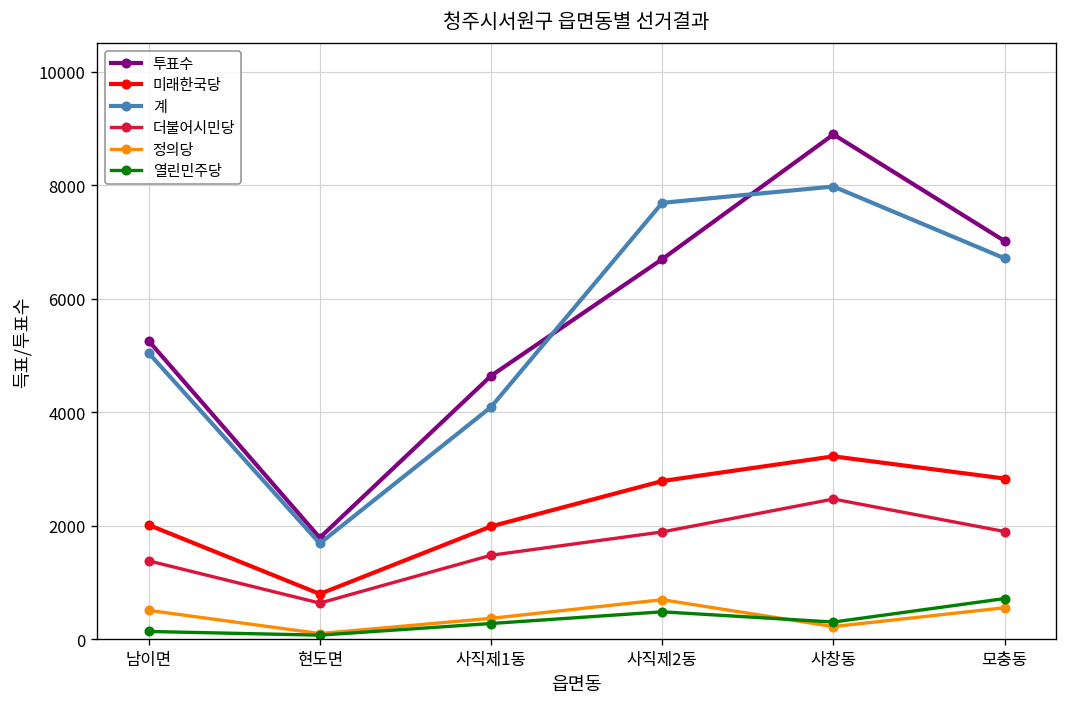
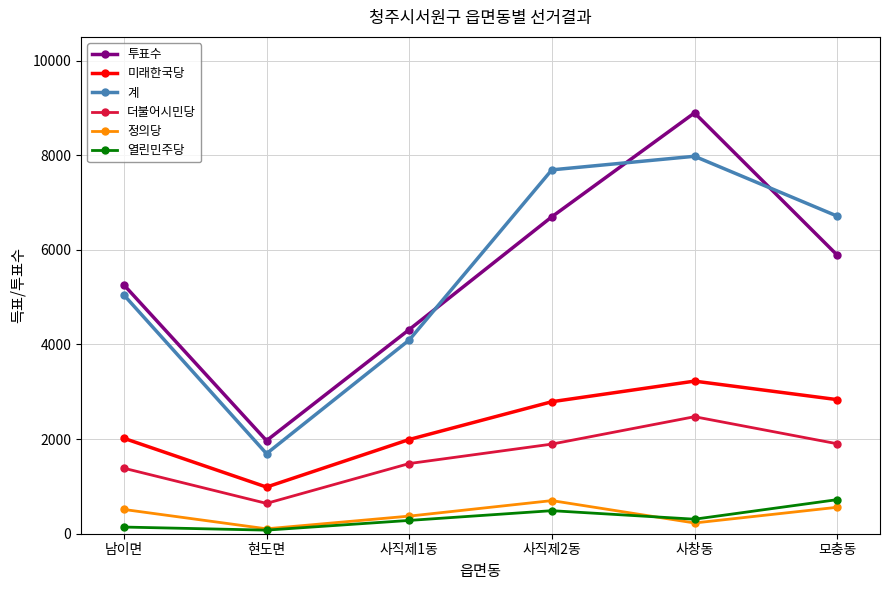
투표수, 현도면: 1800 -> 2000
미래한국당, 현도면: 800 -> 1000
투표수, 사직제1동: 4600 -> 4300
투표수, 모충동: 7000 -> 5900
